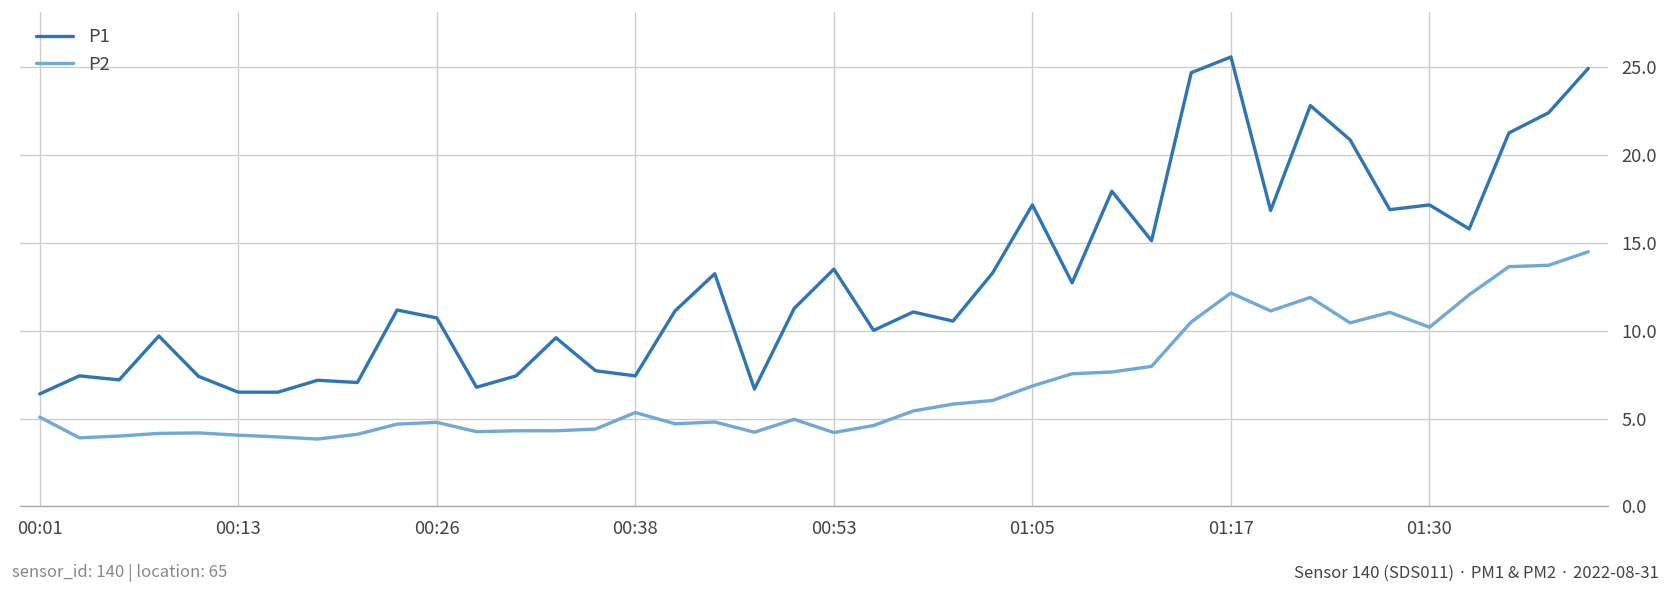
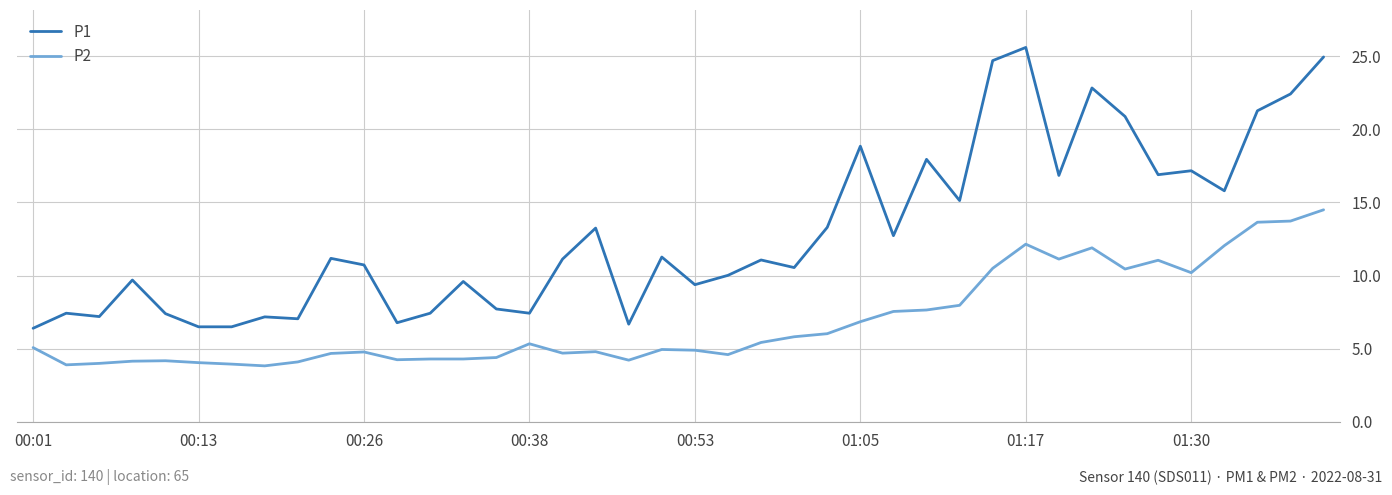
P1, 00:53: 13.5 -> 9.4
P2, 00:53: 4.2 -> 4.9
P1, 01:05: 17.2 -> 18.9
